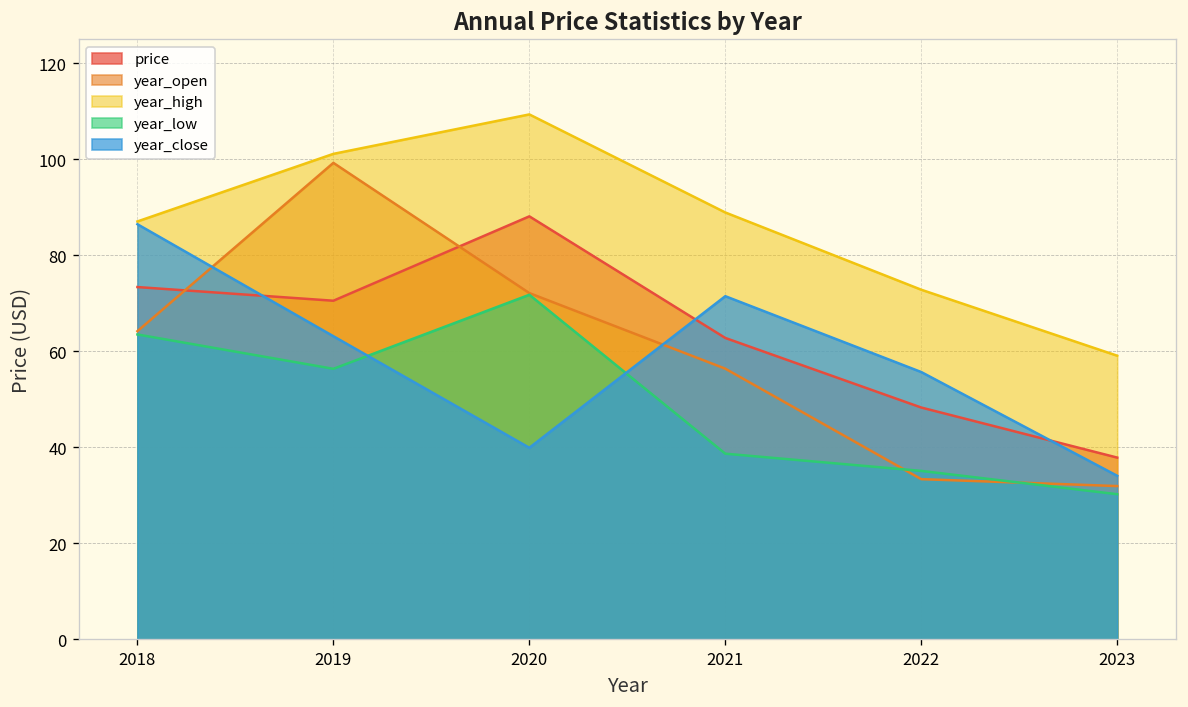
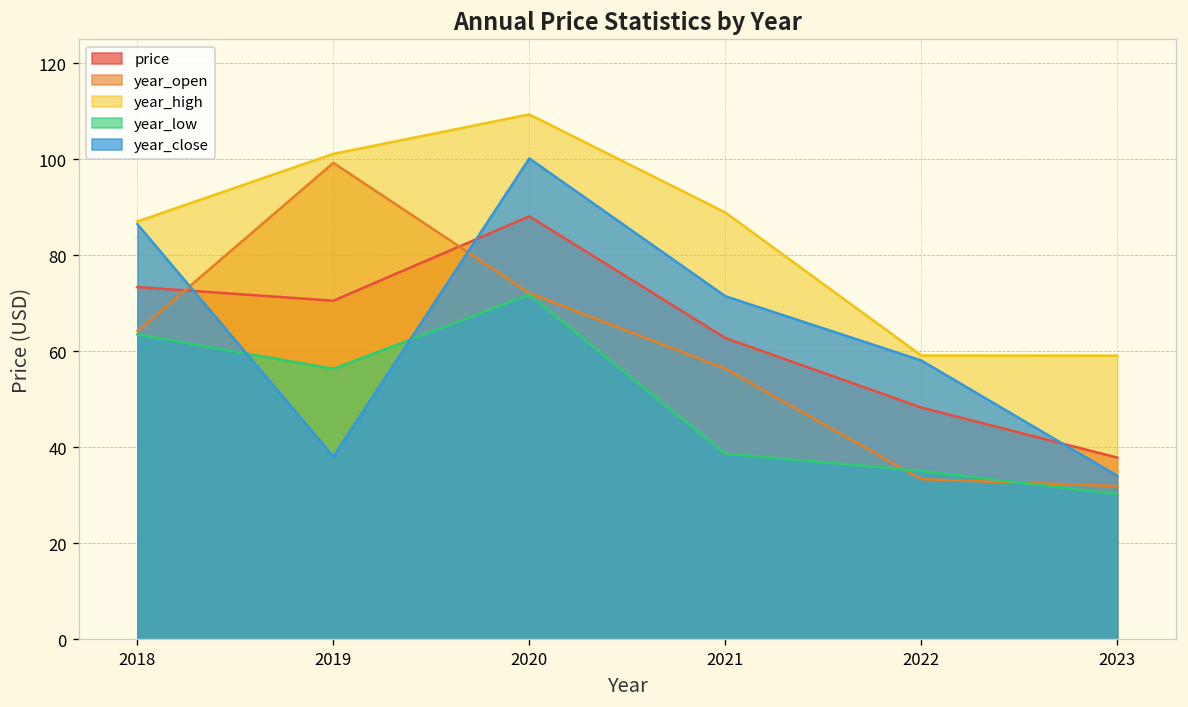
year_close, 2019: 63 -> 38
year_close, 2020: 40 -> 100
year_high, 2022: 73 -> 59
year_close, 2022: 56 -> 58
